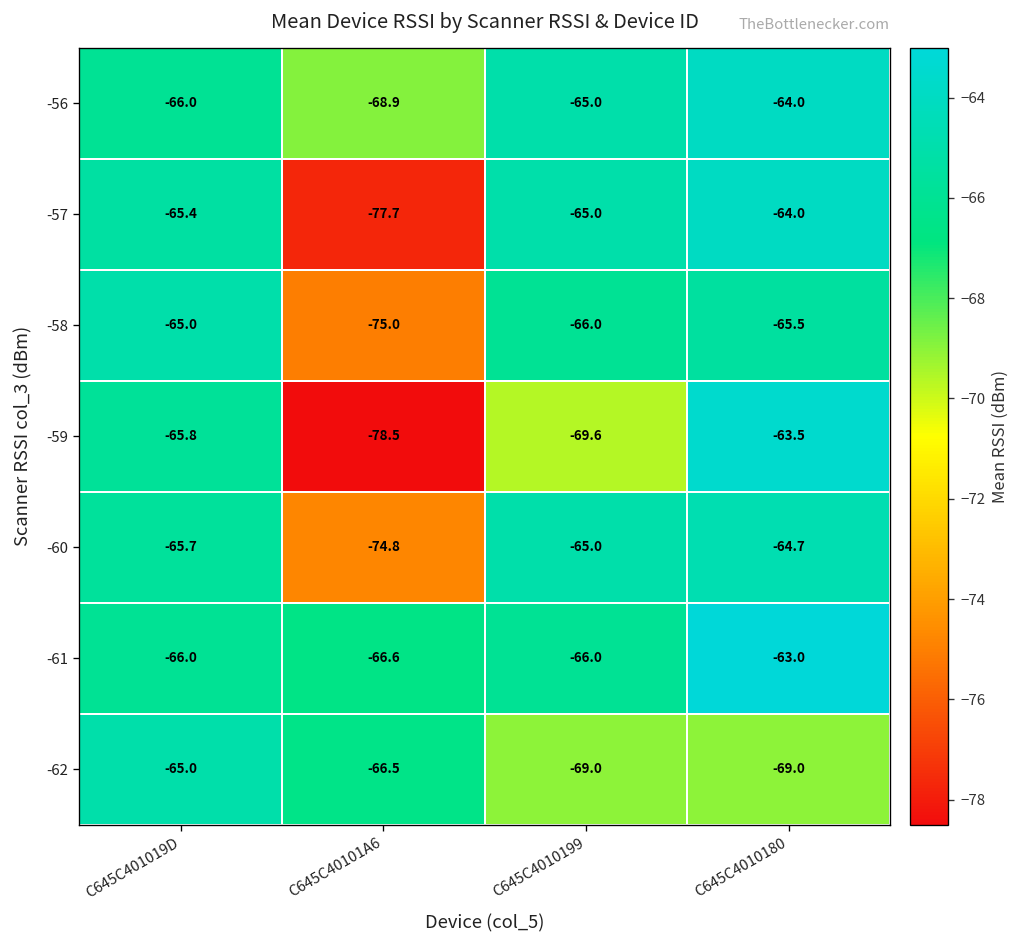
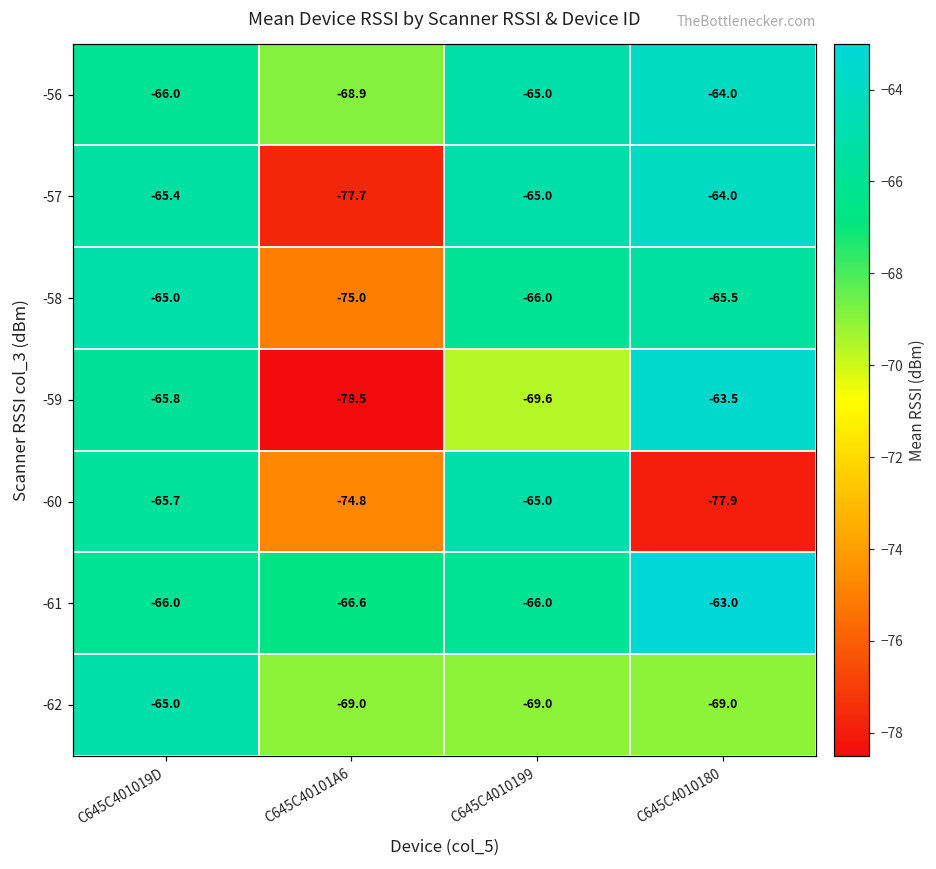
-60, C645C4010180: -64.7 -> -77.9
-62, C645C40101A6: -66.5 -> -69.0
